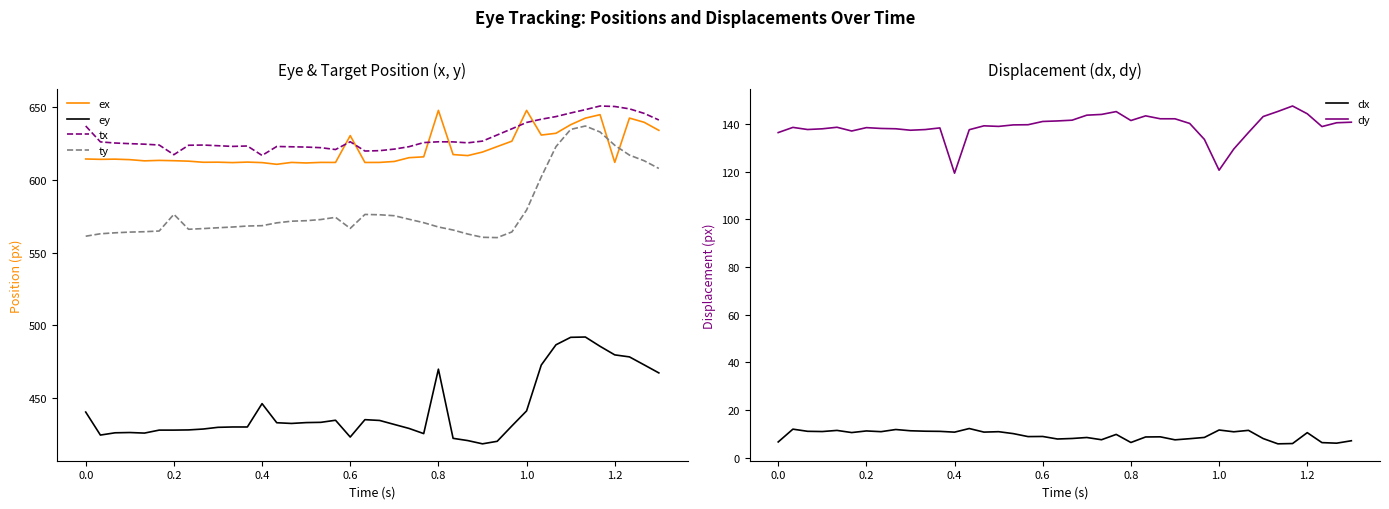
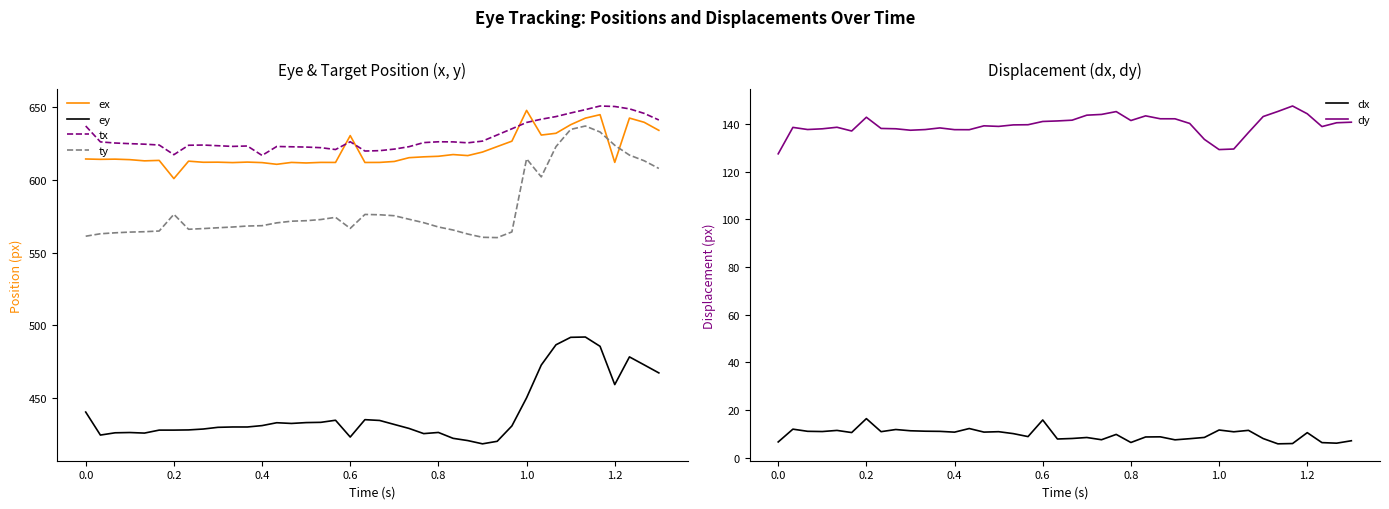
Eye & Target Position (x, y), ex, 0.2: 613 -> 601
Eye & Target Position (x, y), ey, 0.4: 446 -> 431
Eye & Target Position (x, y), ex, 0.8: 648 -> 616
Eye & Target Position (x, y), ey, 0.8: 470 -> 426
Eye & Target Position (x, y), ey, 1.0: 441 -> 450
Eye & Target Position (x, y), ty, 1.0: 579 -> 615
Eye & Target Position (x, y), ey, 1.2: 480 -> 459
Displacement (dx, dy), dy, 0.0: 136 -> 127
Displacement (dx, dy), dx, 0.2: 11 -> 16
Displacement (dx, dy), dy, 0.2: 138 -> 143
Displacement (dx, dy), dy, 0.4: 119 -> 138
Displacement (dx, dy), dx, 0.6: 9 -> 16
Displacement (dx, dy), dy, 1.0: 121 -> 129
